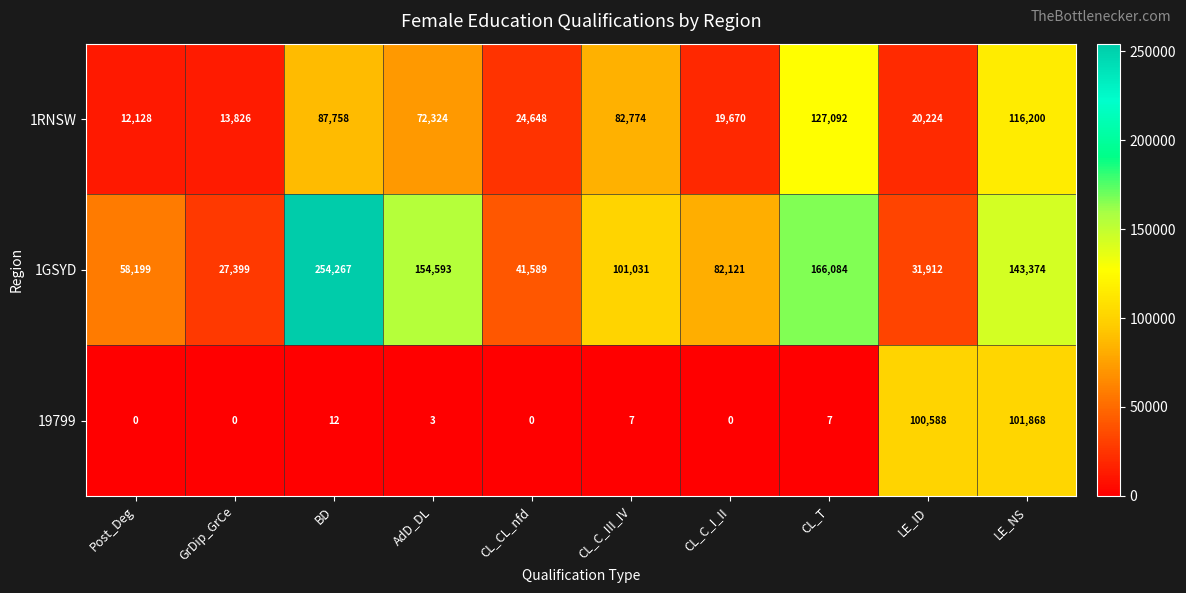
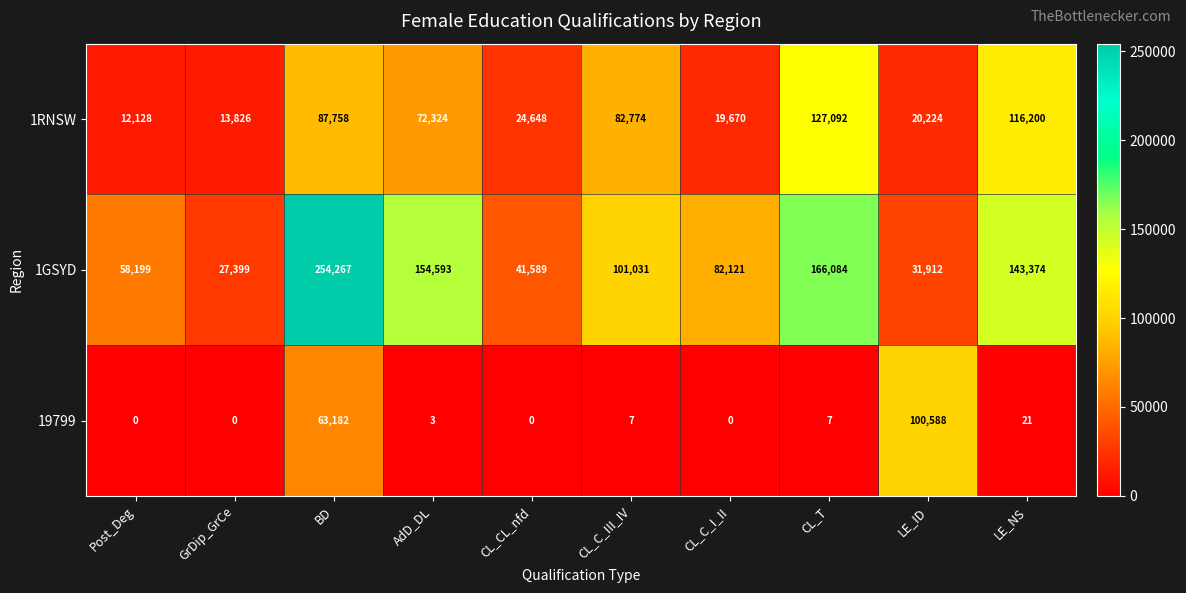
19799, BD: 12 -> 63,182
19799, LE_NS: 101,868 -> 21
